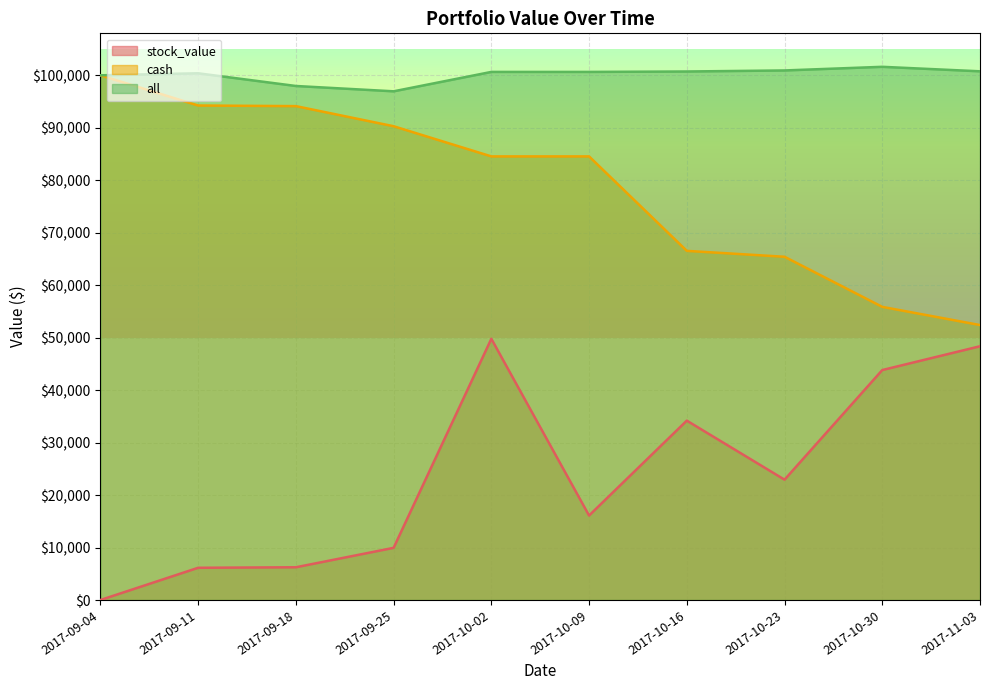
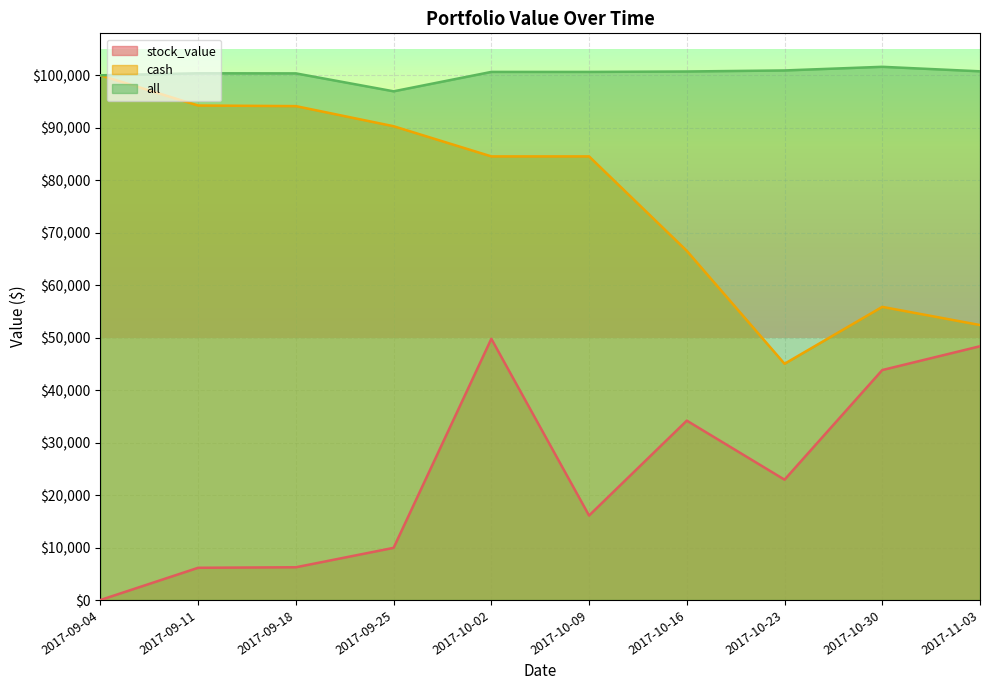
all, 2017-09-18: $98,000 -> $100,000
cash, 2017-10-23: $65,000 -> $45,000
